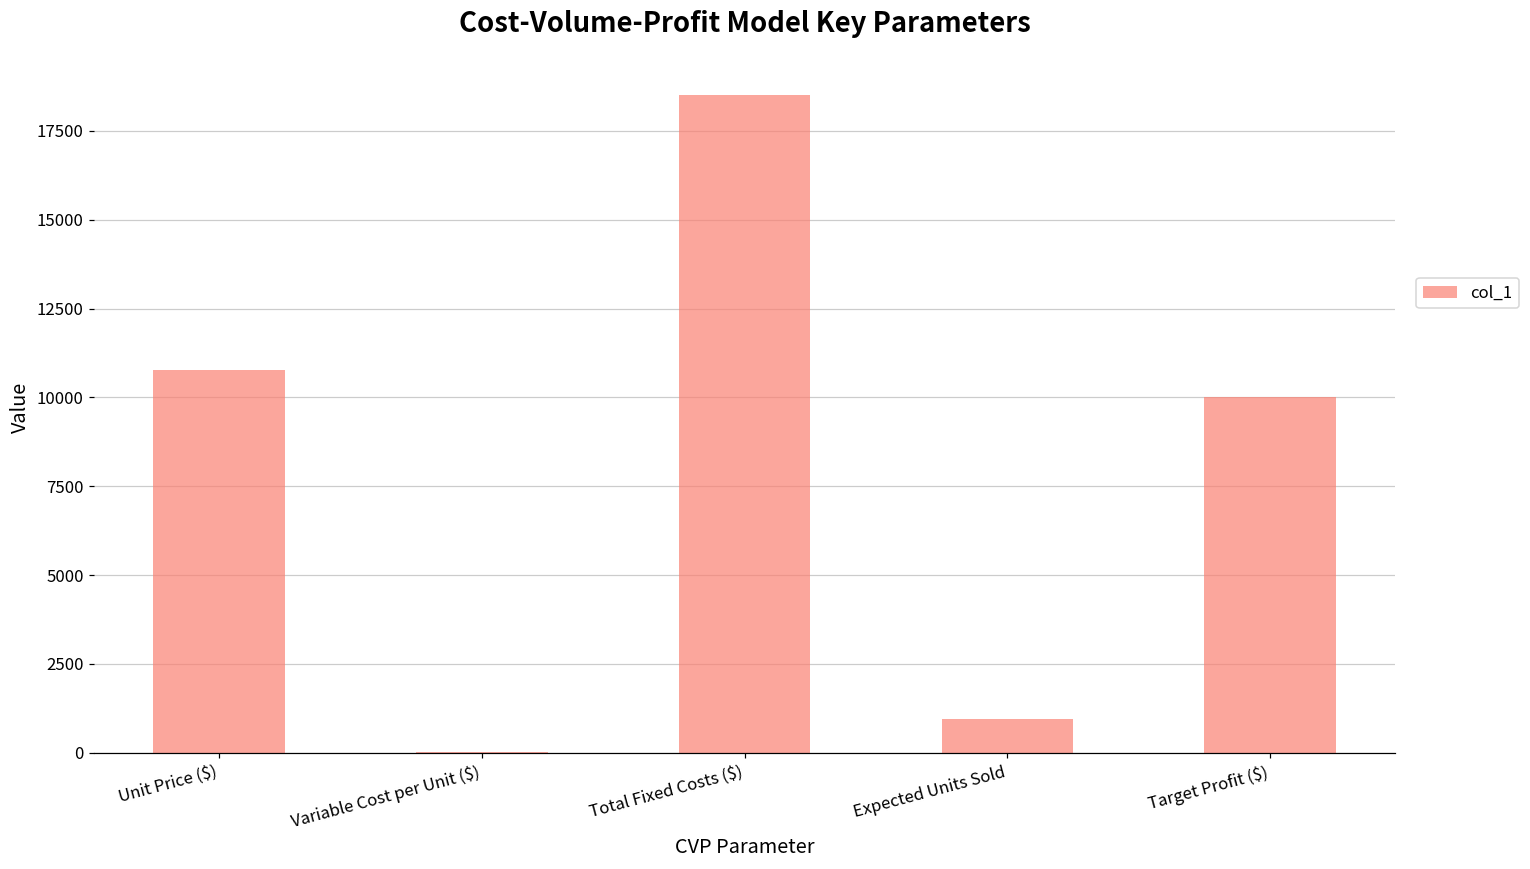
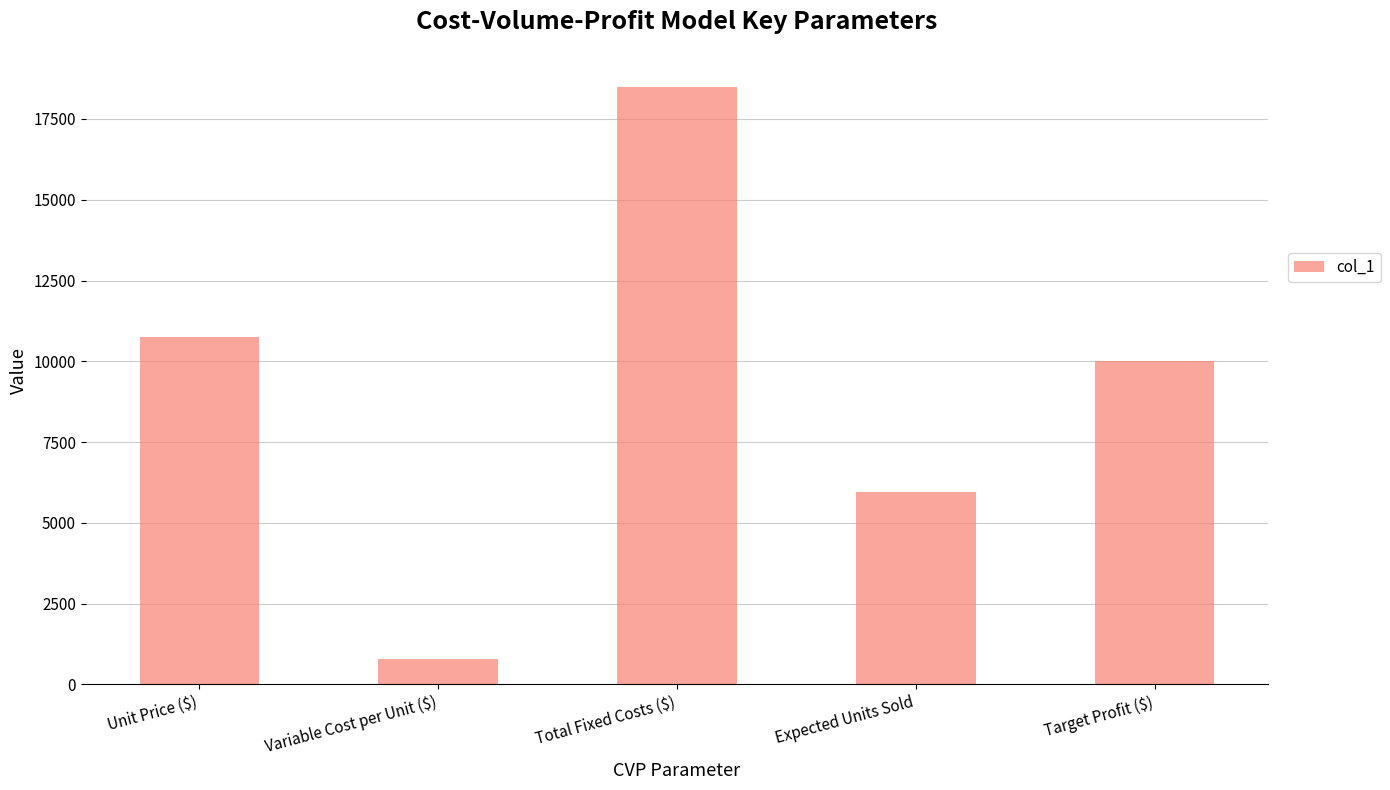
Variable Cost per Unit ($): 0 -> 800
Expected Units Sold: 1000 -> 5900
